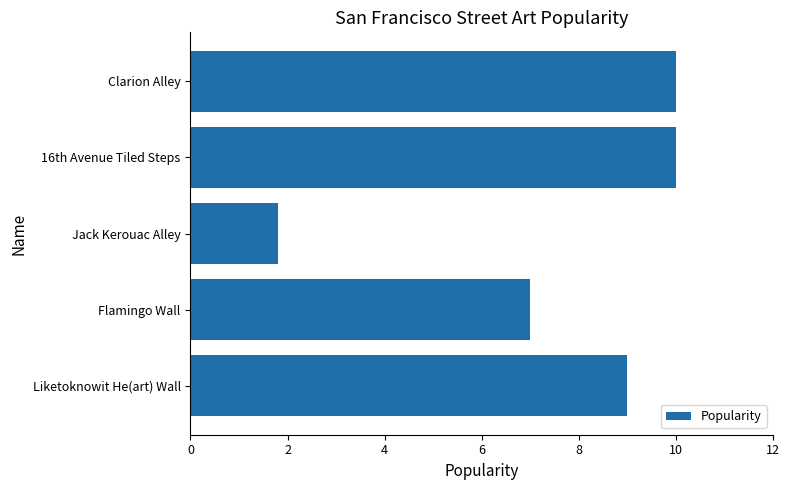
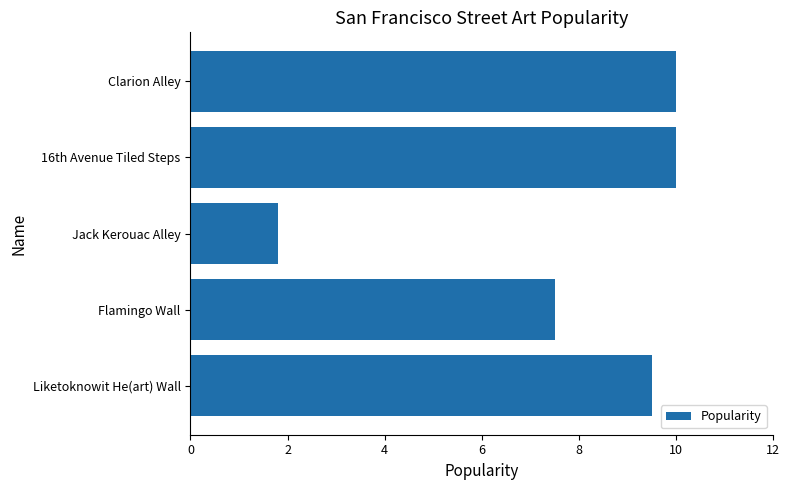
Flamingo Wall: 7.0 -> 7.5
Liketoknowit He(art) Wall: 9.0 -> 9.5
